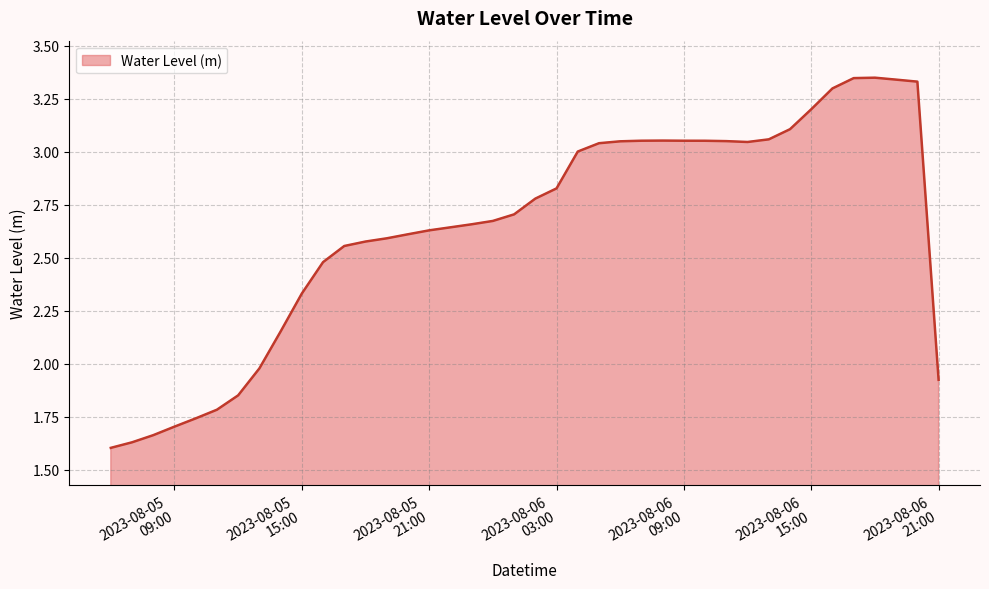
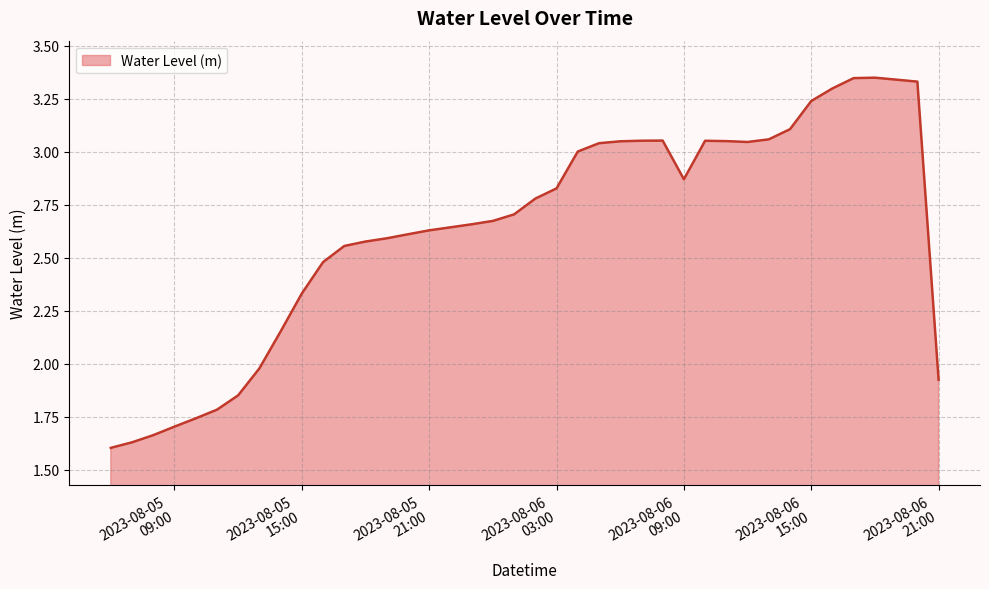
2023-08-06 09:00: 3.05 -> 2.87
2023-08-06 15:00: 3.20 -> 3.24
